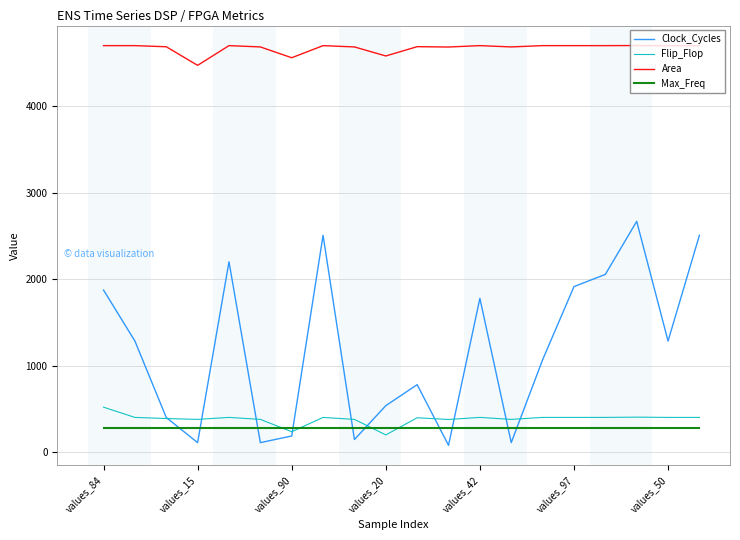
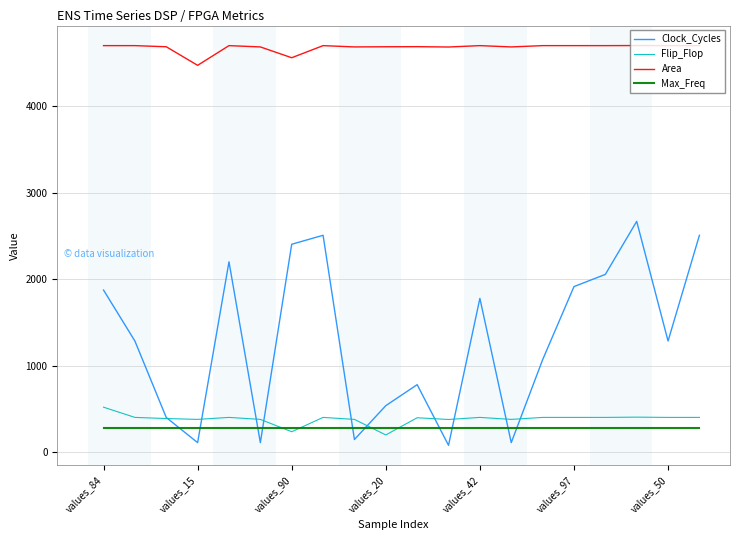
Clock_Cycles, values_90: 200 -> 2400
Area, values_20: 4600 -> 4700
